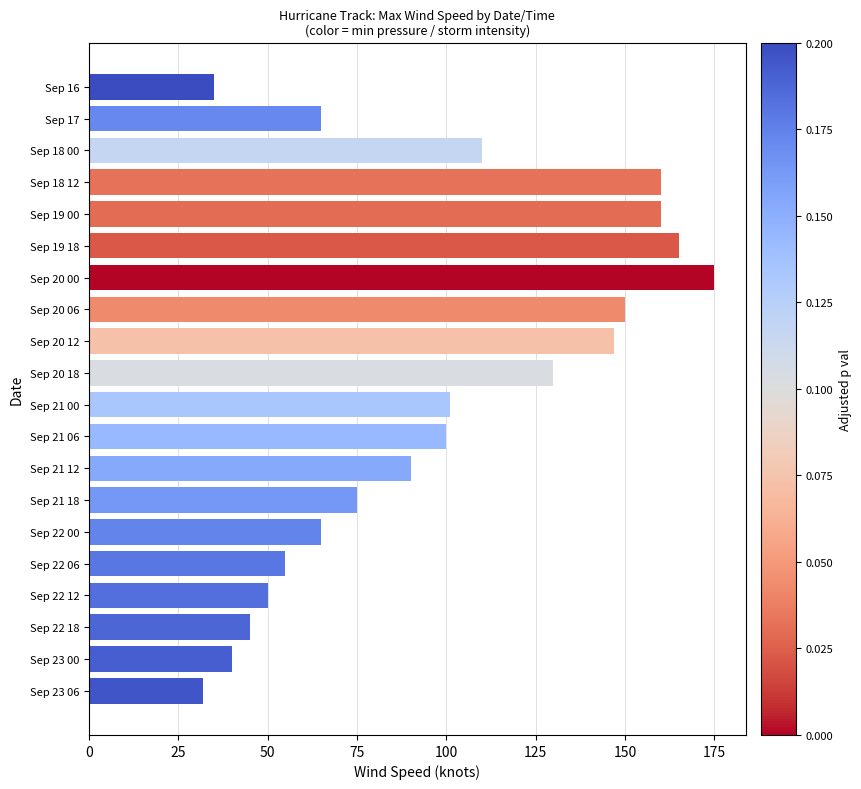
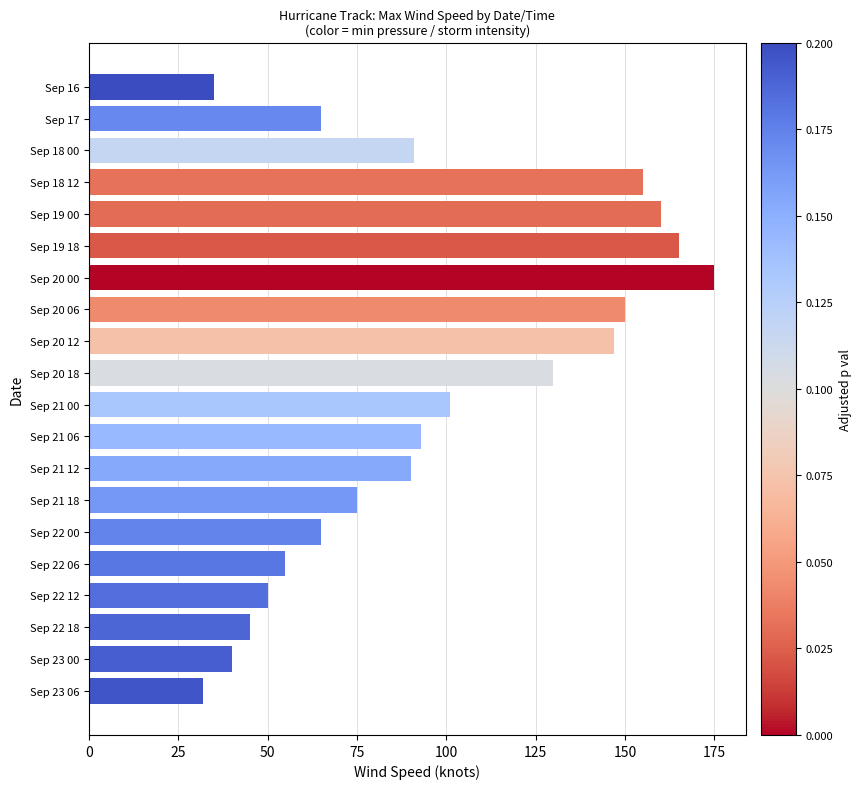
Sep 18 00: 110 -> 91
Sep 18 12: 160 -> 155
Sep 21 06: 100 -> 93
